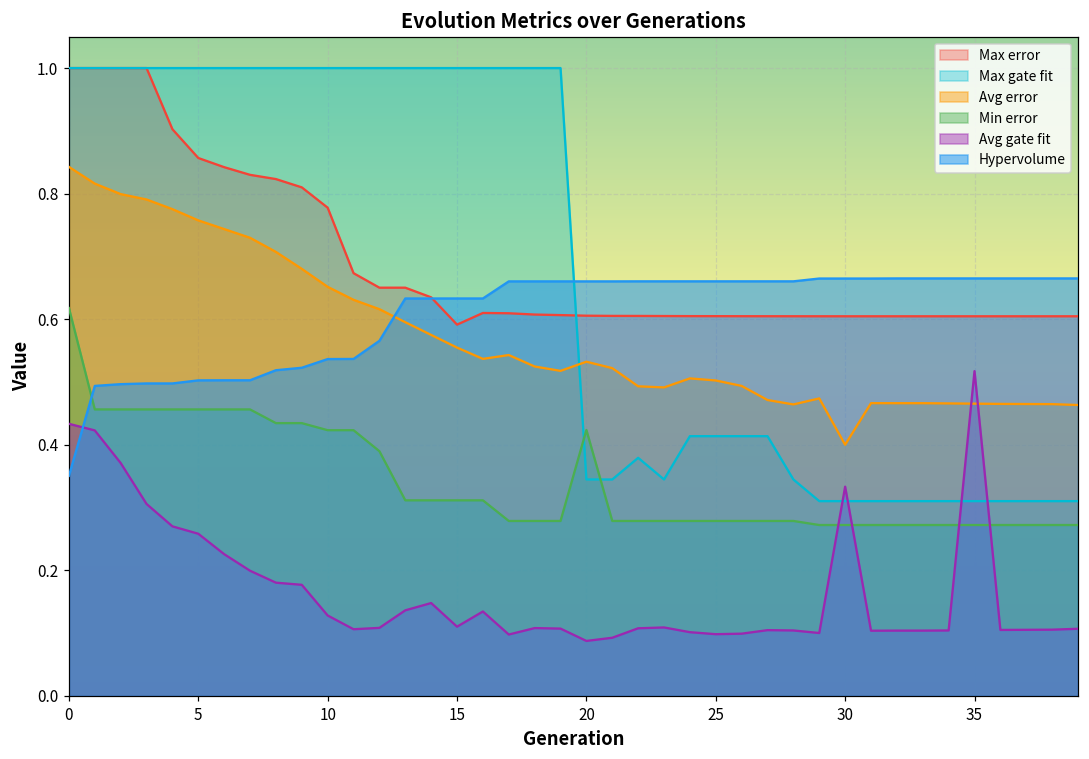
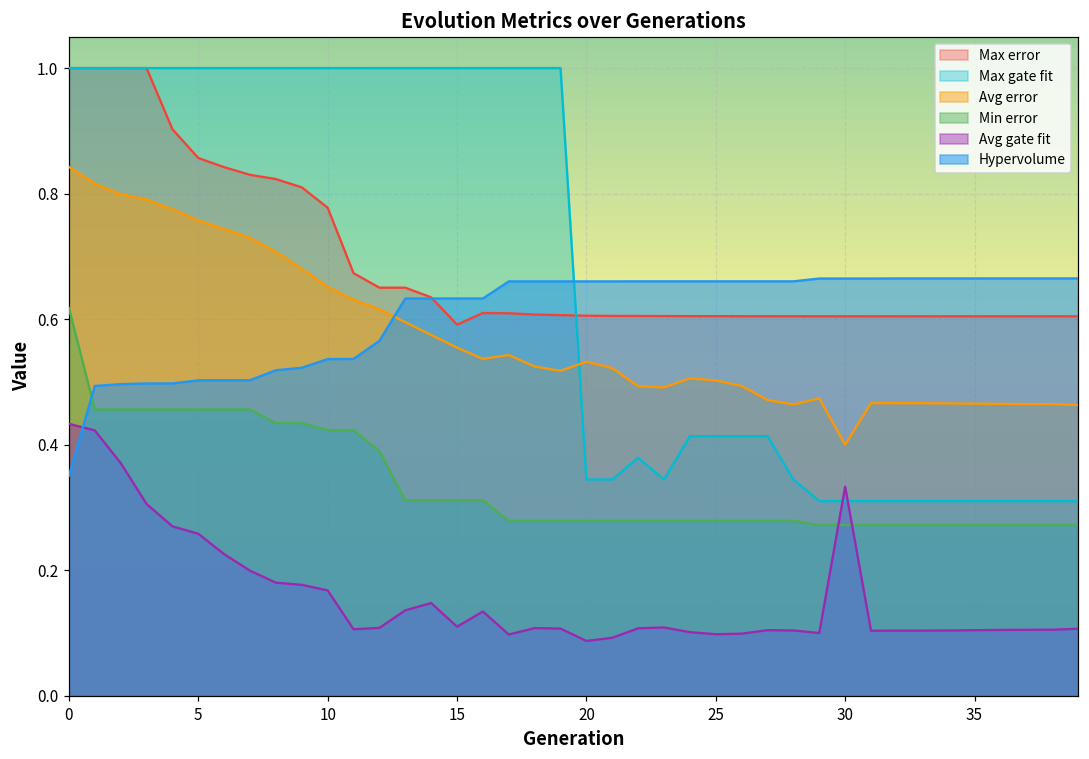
Avg gate fit, 10: 0.13 -> 0.17
Min error, 20: 0.42 -> 0.28
Avg gate fit, 35: 0.52 -> 0.10
